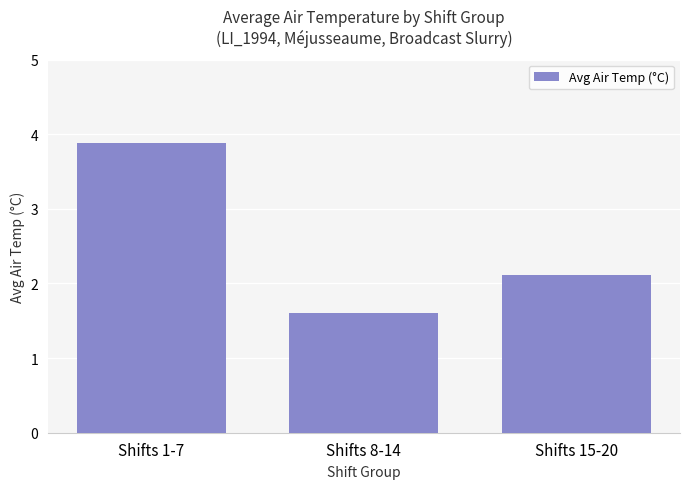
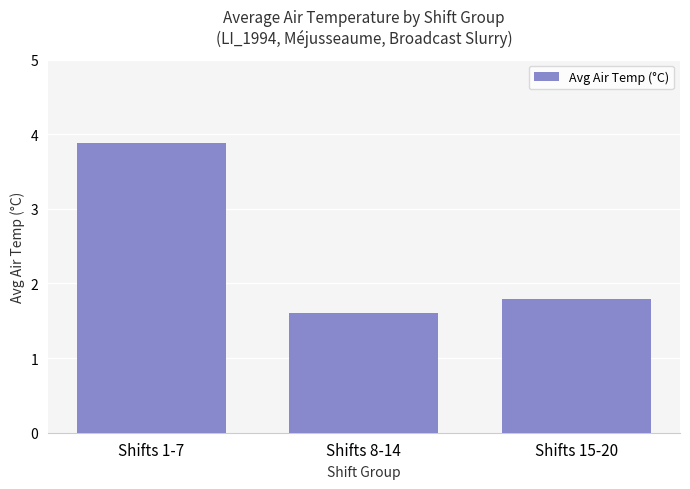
Shifts 15-20: 2.1 -> 1.8
